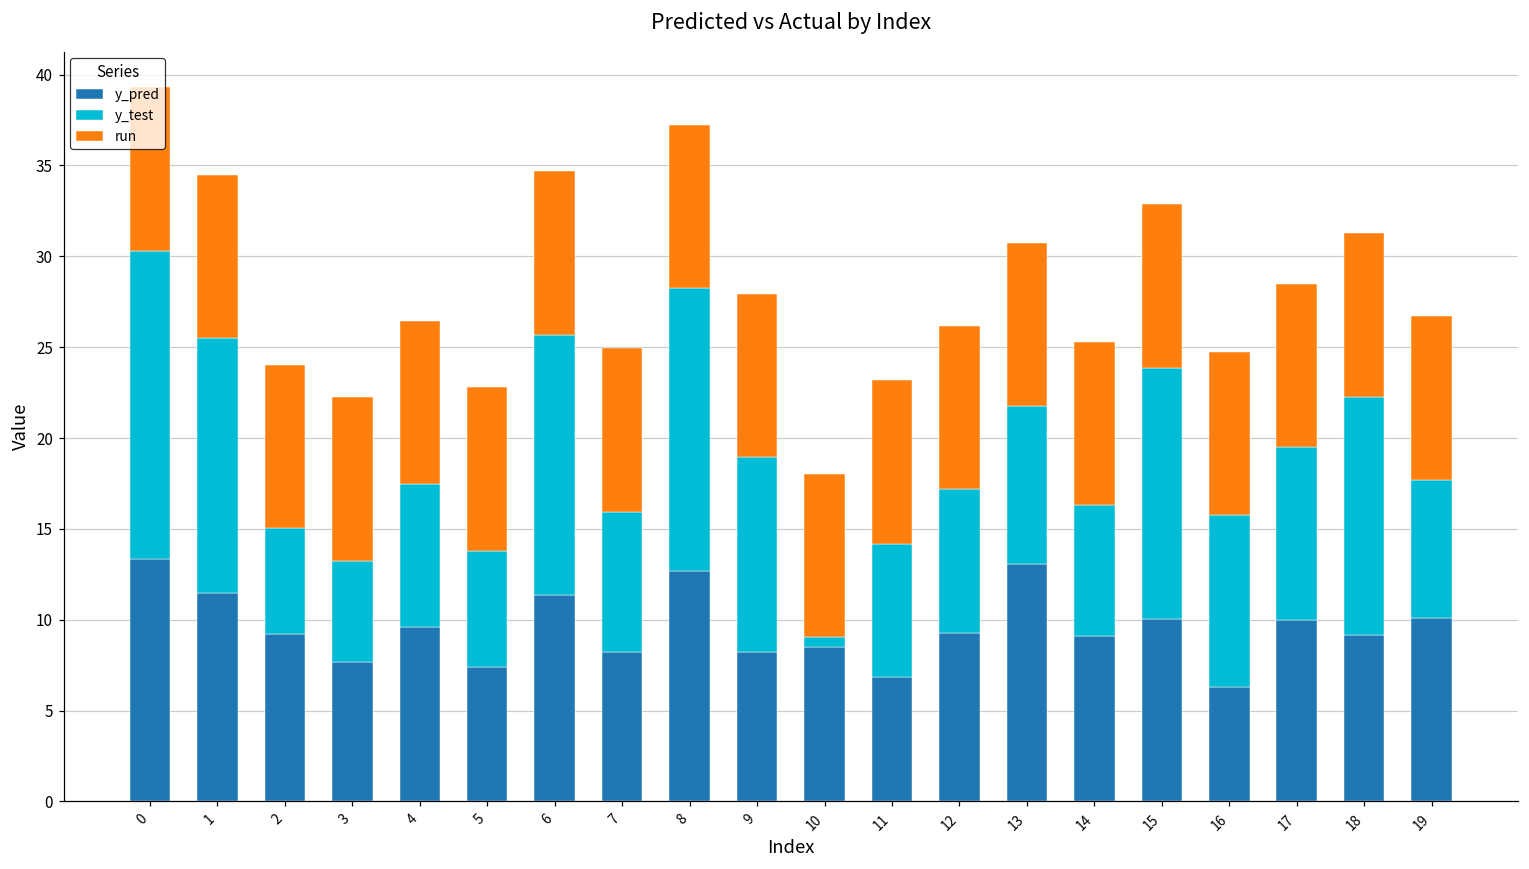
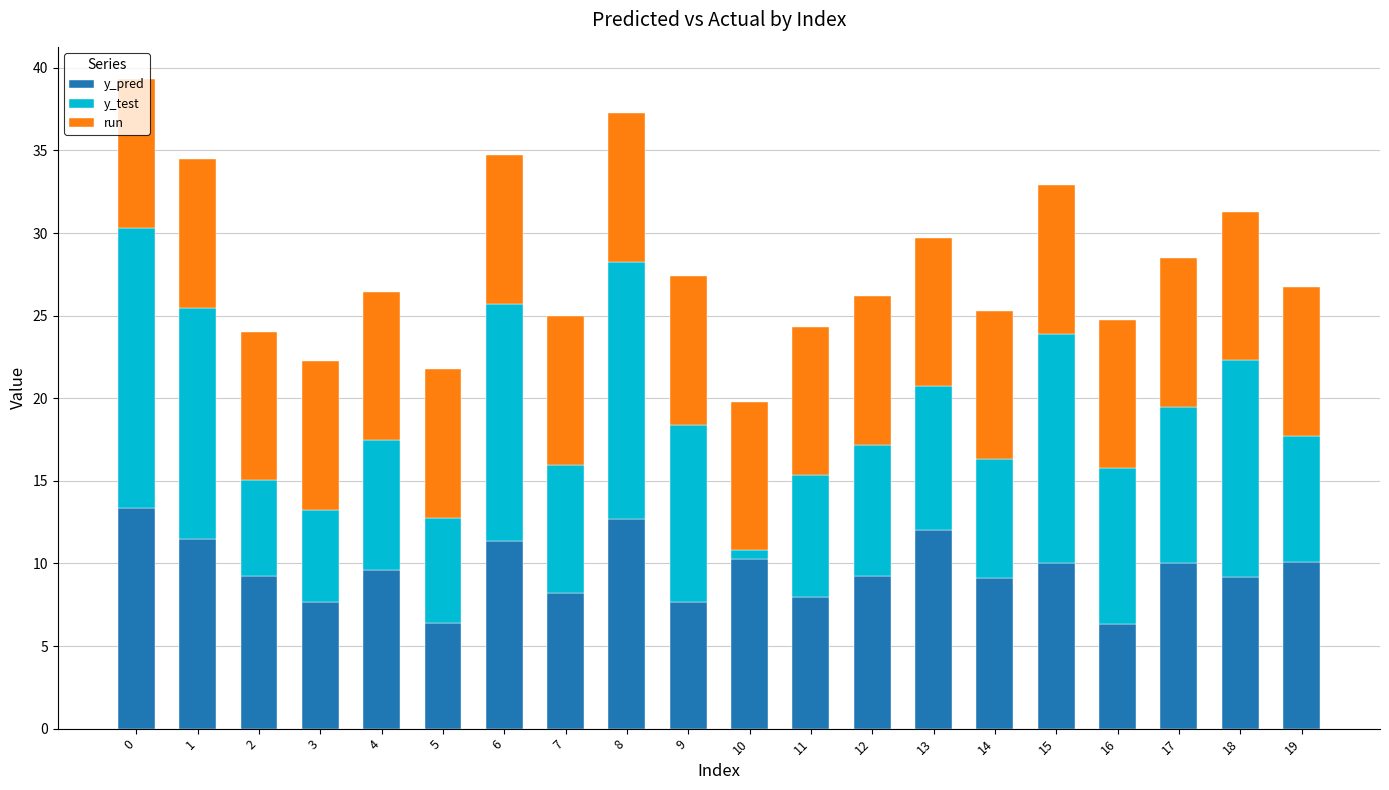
y_pred, 5: 7.4 -> 6.4
y_pred, 9: 8.2 -> 7.7
y_pred, 10: 8.5 -> 10.2
y_pred, 11: 6.9 -> 8.0
y_pred, 13: 13.0 -> 12.0
